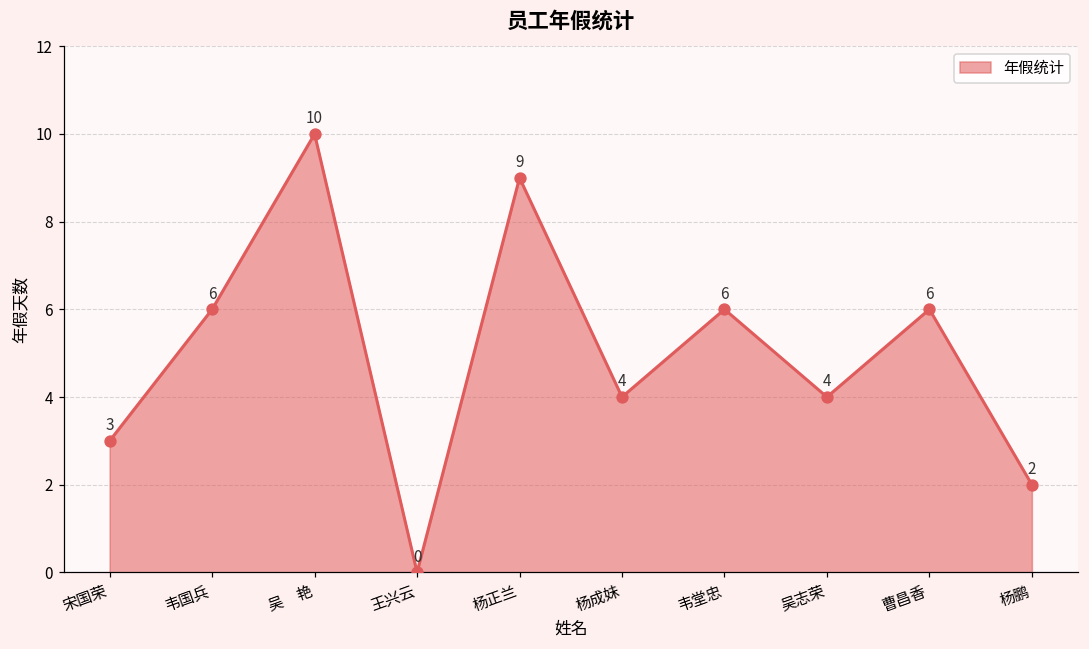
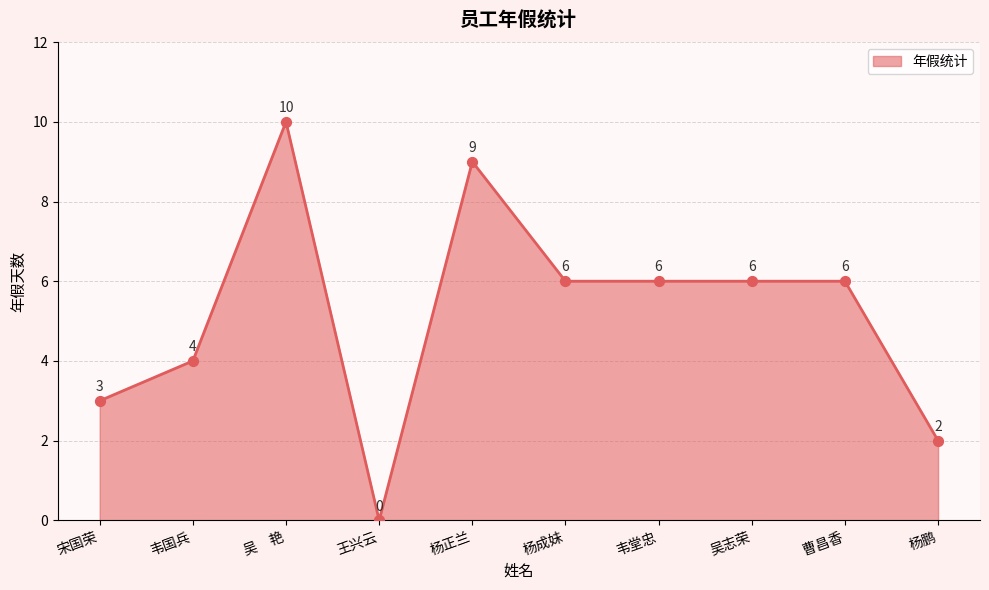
韦国兵: 6 -> 4
杨成妹: 4 -> 6
吴志荣: 4 -> 6
